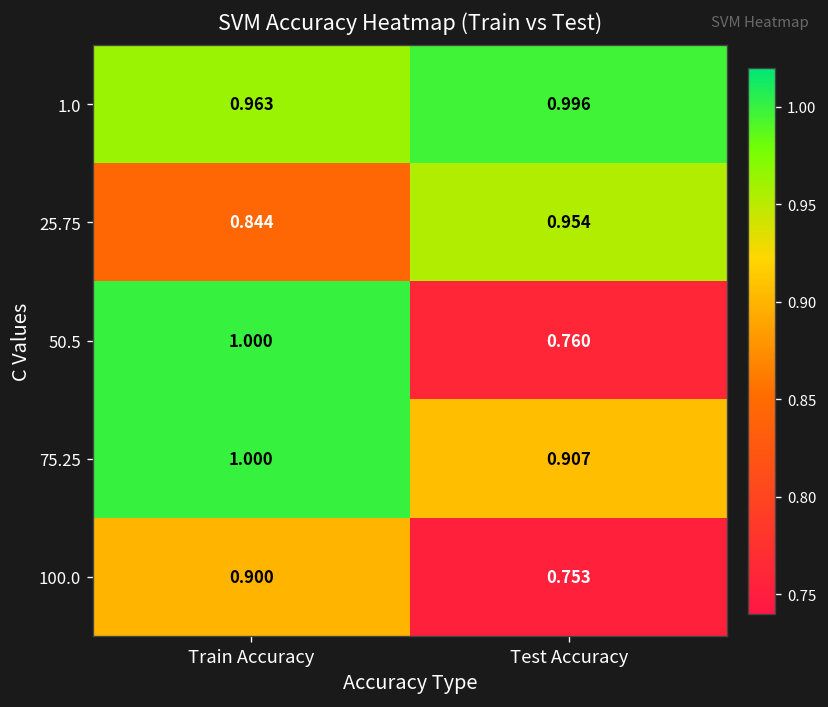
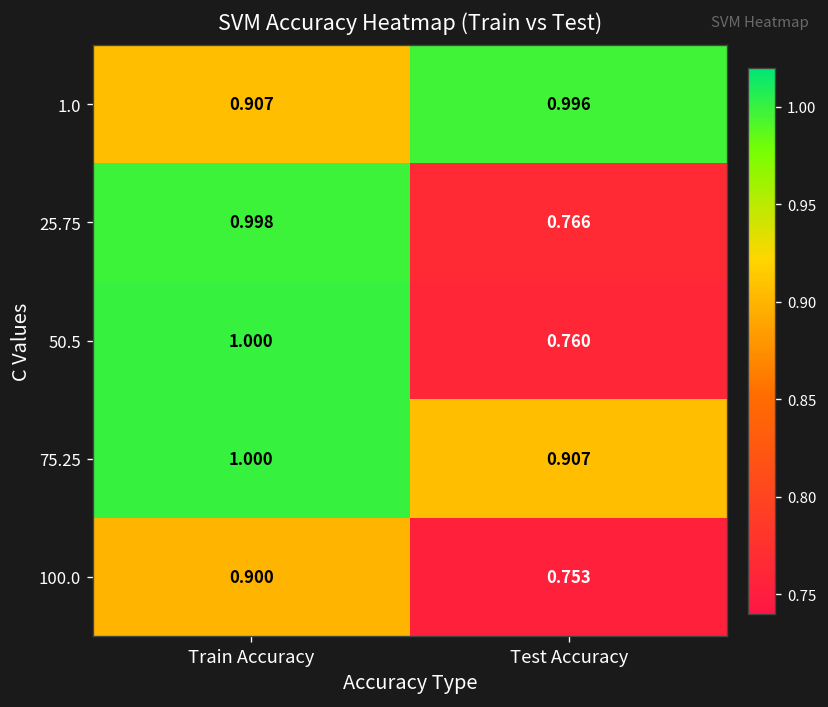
1.0, Train Accuracy: 0.963 -> 0.907
25.75, Train Accuracy: 0.844 -> 0.998
25.75, Test Accuracy: 0.954 -> 0.766
